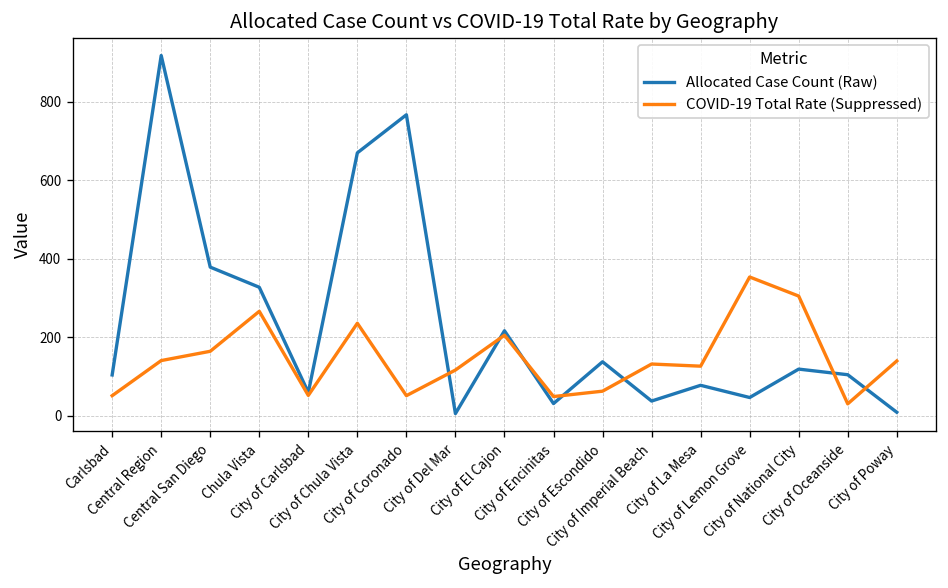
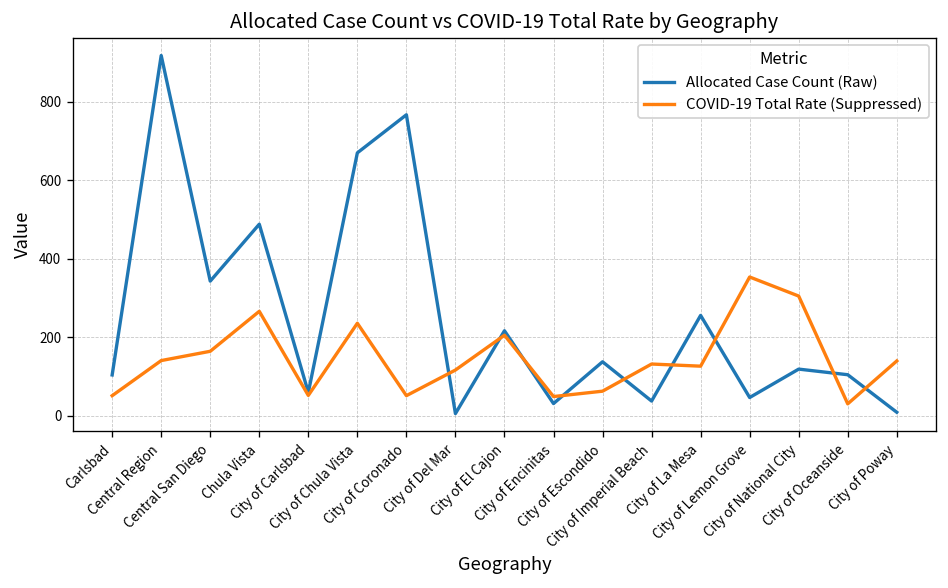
Allocated Case Count (Raw), Central San Diego: 380 -> 340
Allocated Case Count (Raw), Chula Vista: 330 -> 490
Allocated Case Count (Raw), City of La Mesa: 80 -> 260
